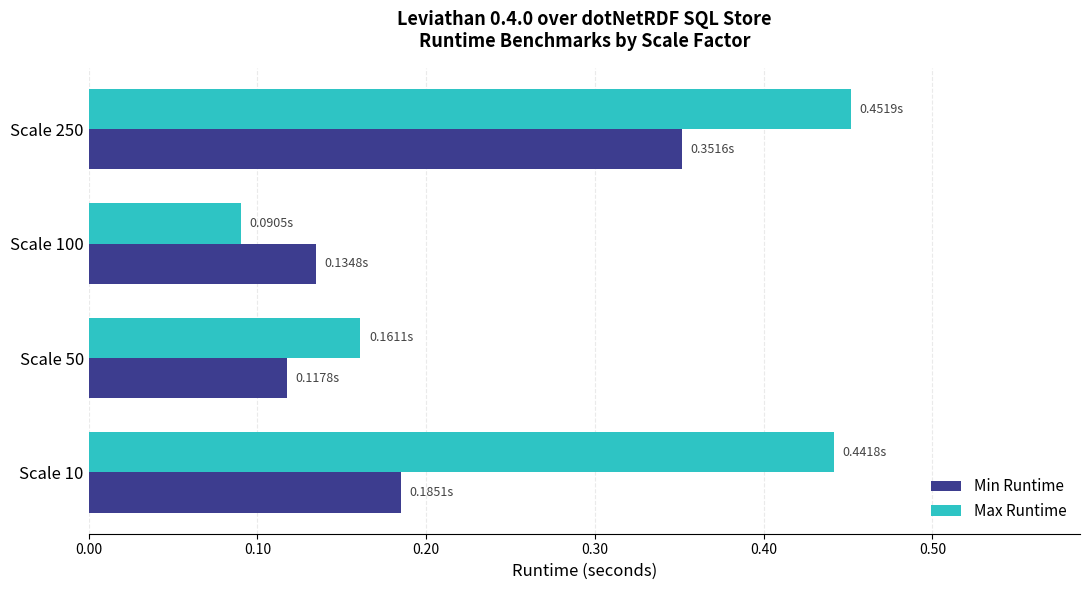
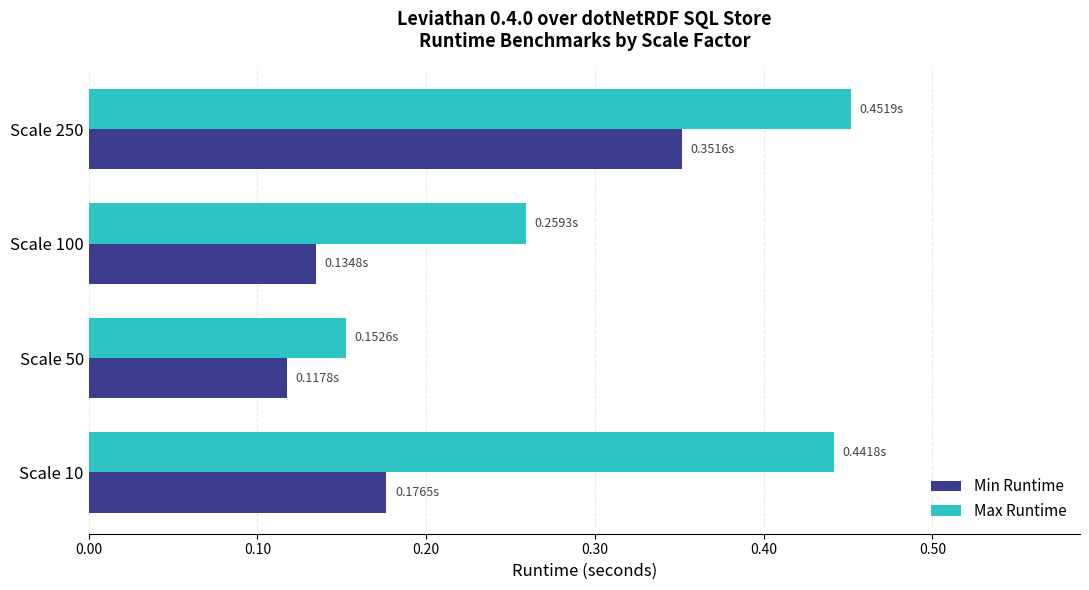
Max Runtime, Scale 100: 0.0905s -> 0.2593s
Max Runtime, Scale 50: 0.1611s -> 0.1526s
Min Runtime, Scale 10: 0.1851s -> 0.1765s
